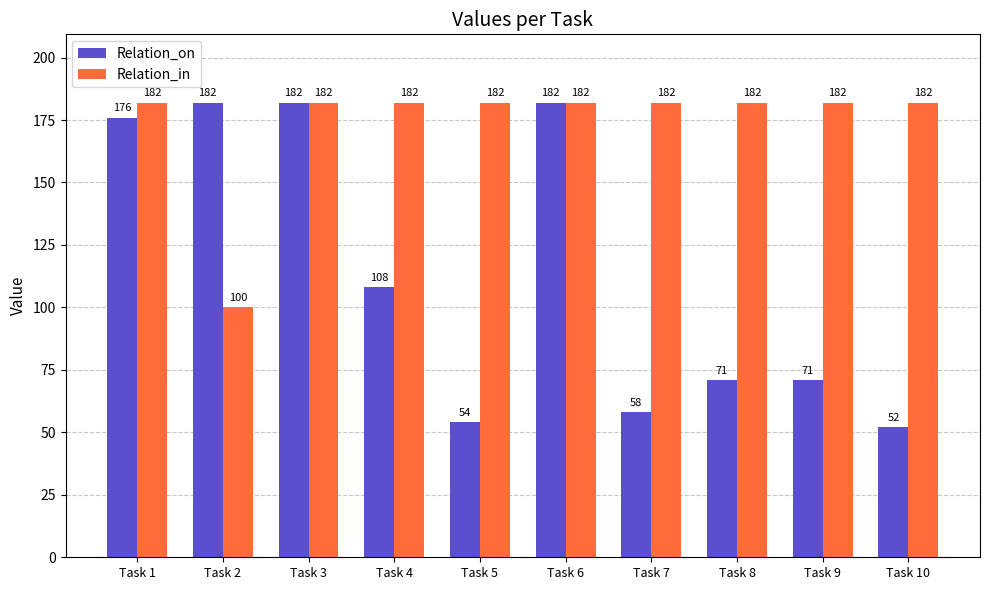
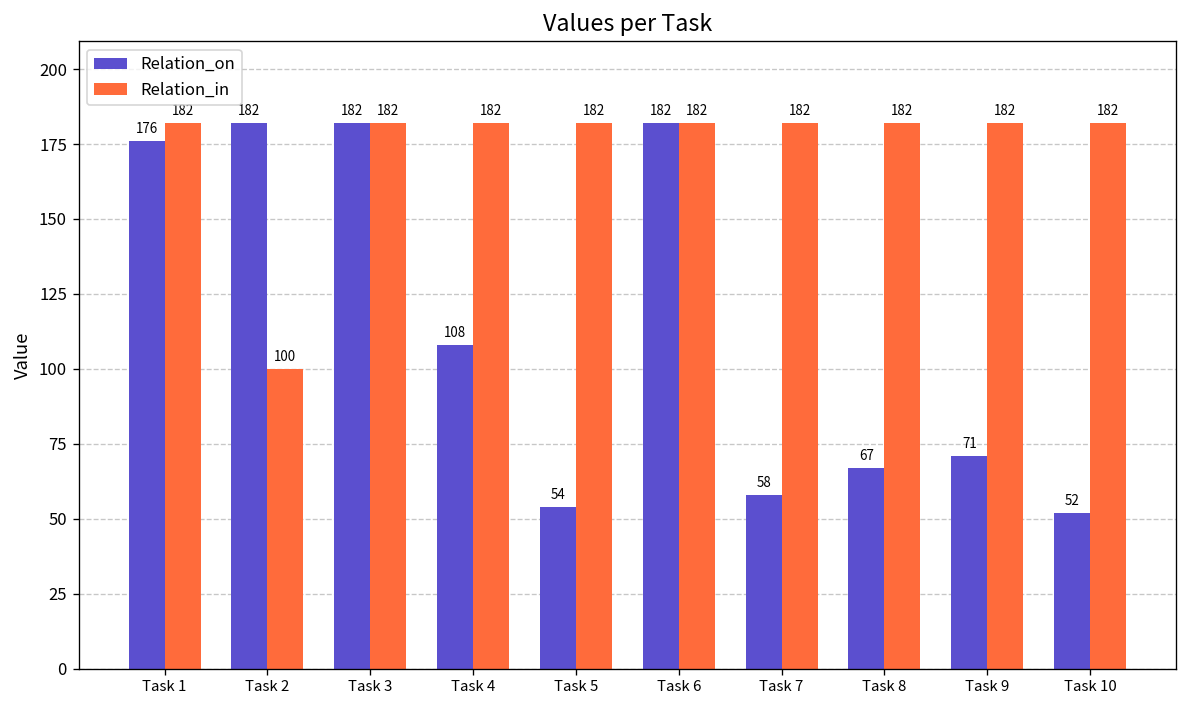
Relation_on, Task 8: 71 -> 67
